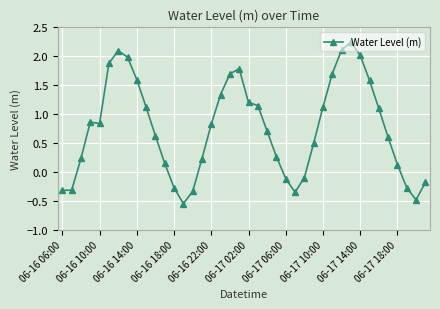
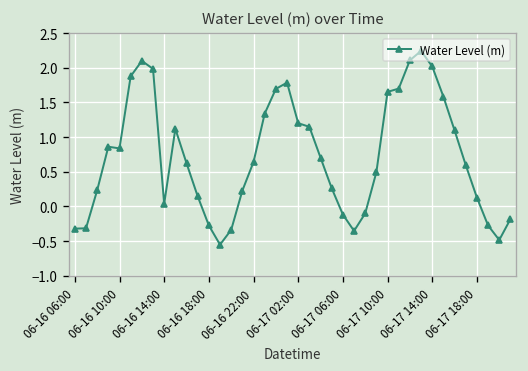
06-16 14:00: 1.6 -> 0.0
06-16 22:00: 0.8 -> 0.6
06-17 10:00: 1.1 -> 1.7
